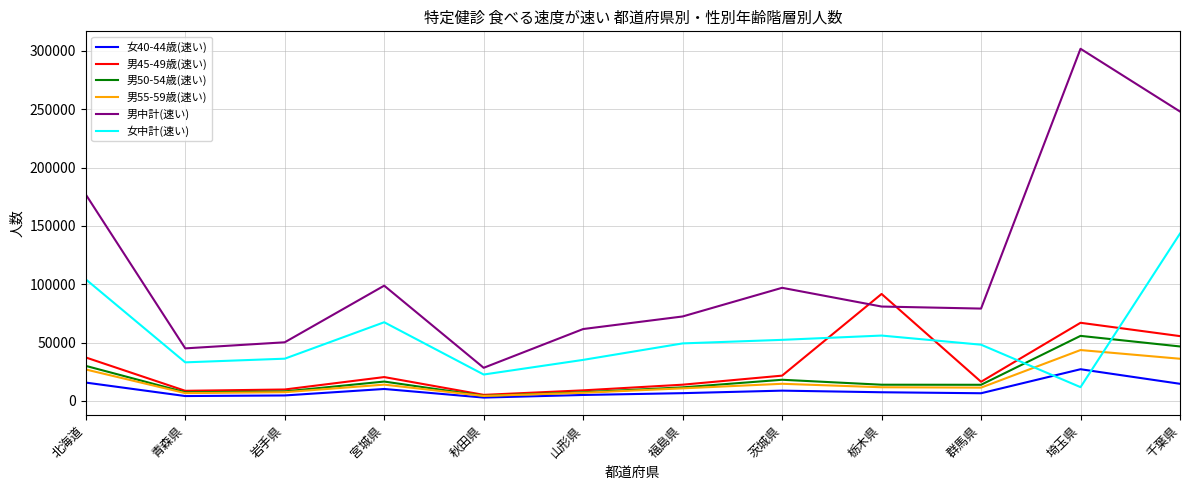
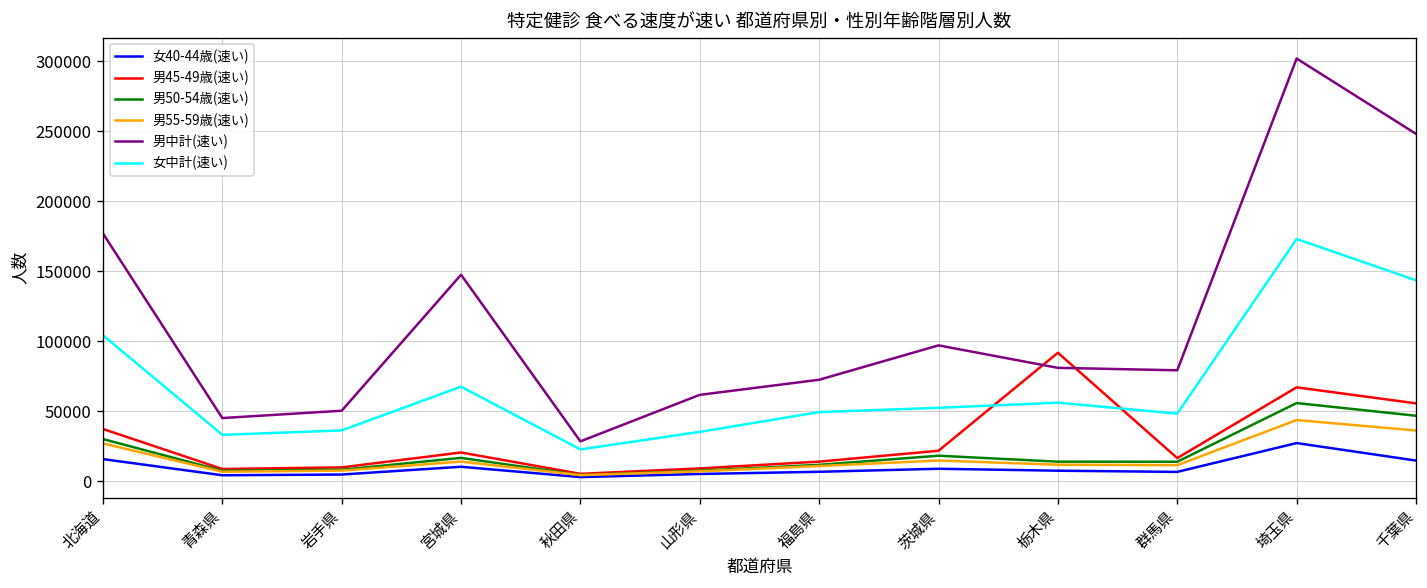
男中計(速い), 宮城県: 99000 -> 147000
女中計(速い), 埼玉県: 12000 -> 173000
